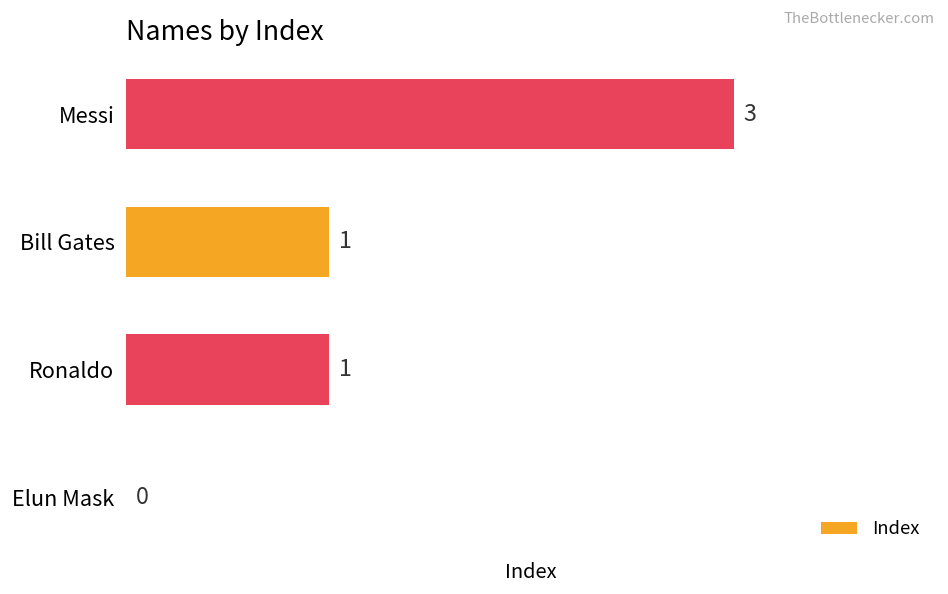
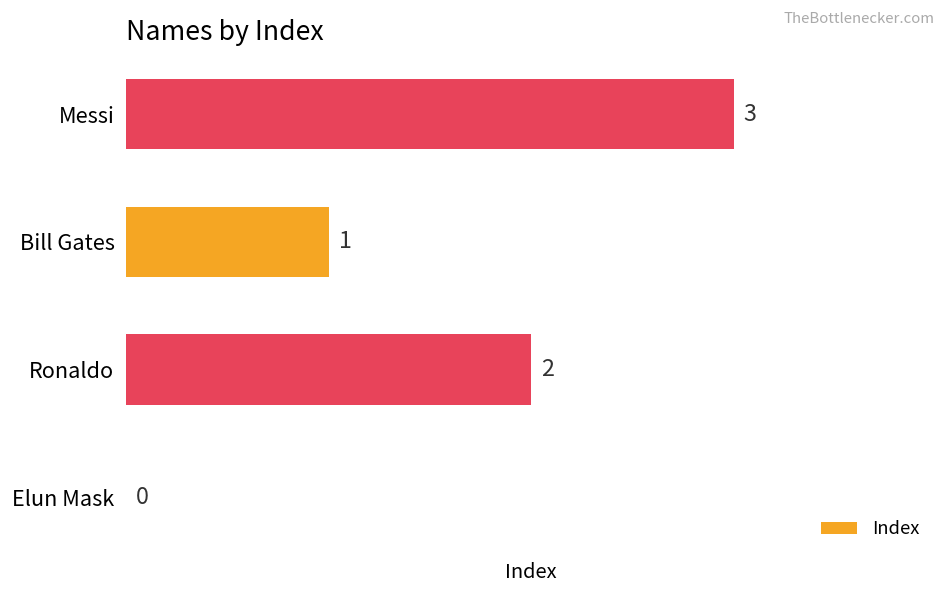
Ronaldo: 1 -> 2
